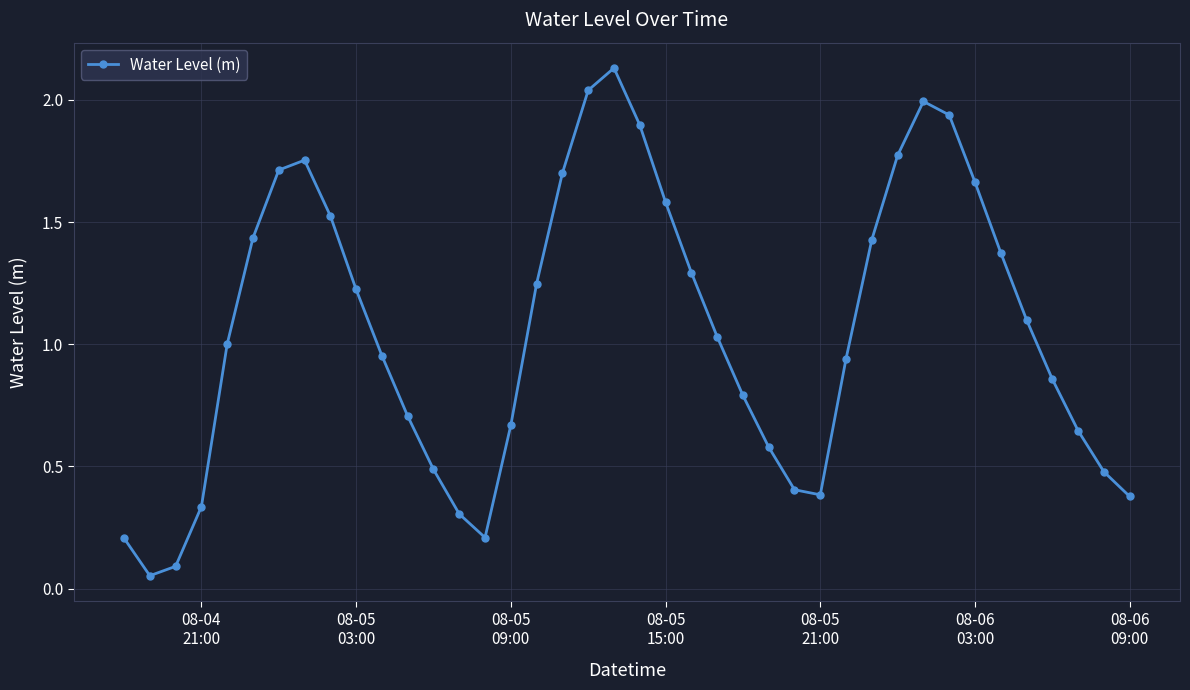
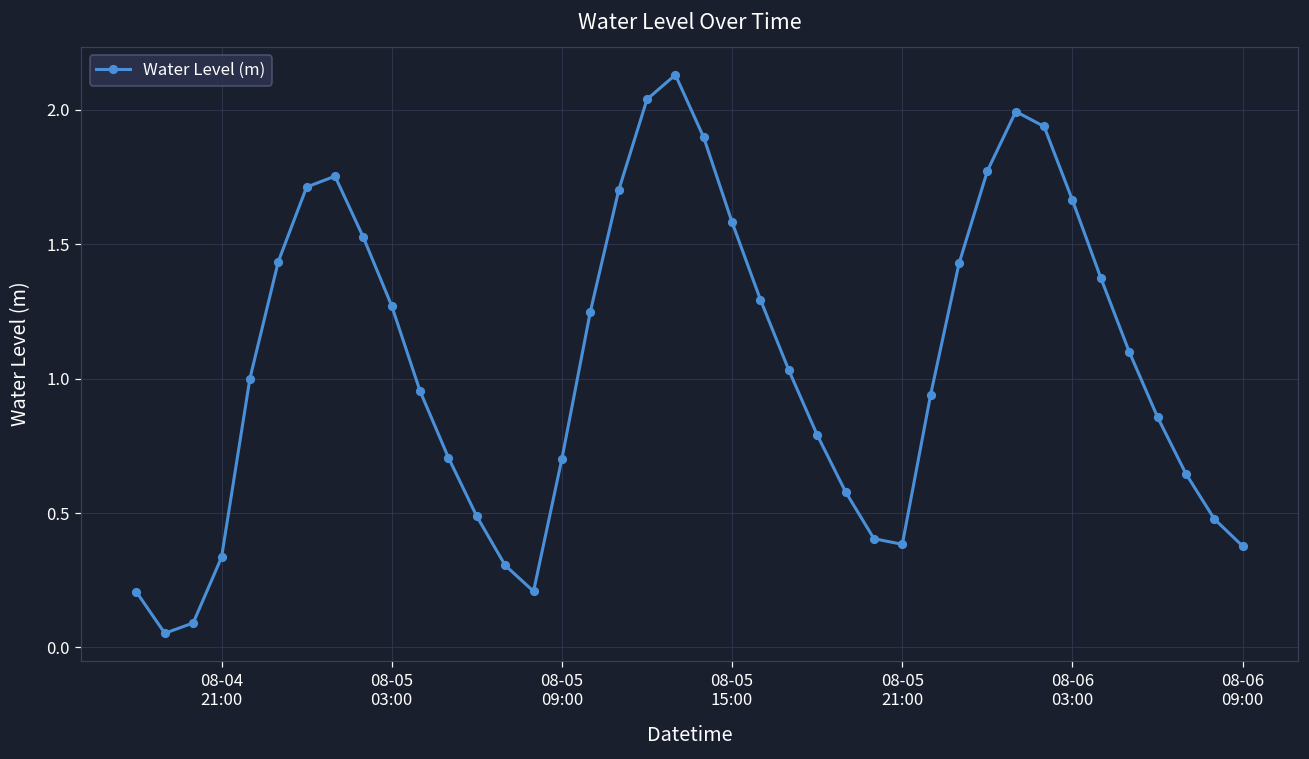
08-05 03:00: 1.22 -> 1.27
08-05 09:00: 0.67 -> 0.70
